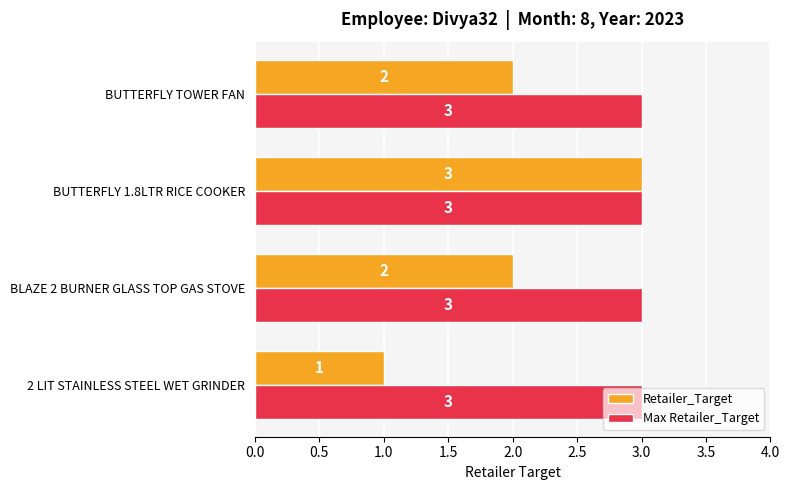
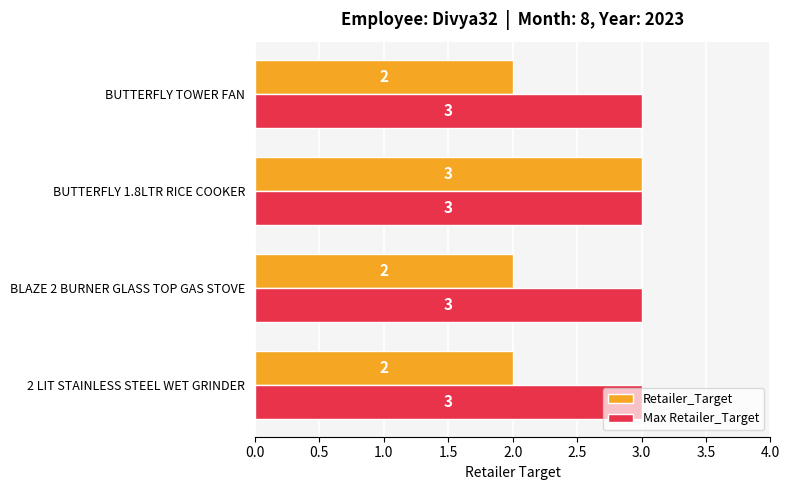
Retailer_Target, 2 LIT STAINLESS STEEL WET GRINDER: 1 -> 2
